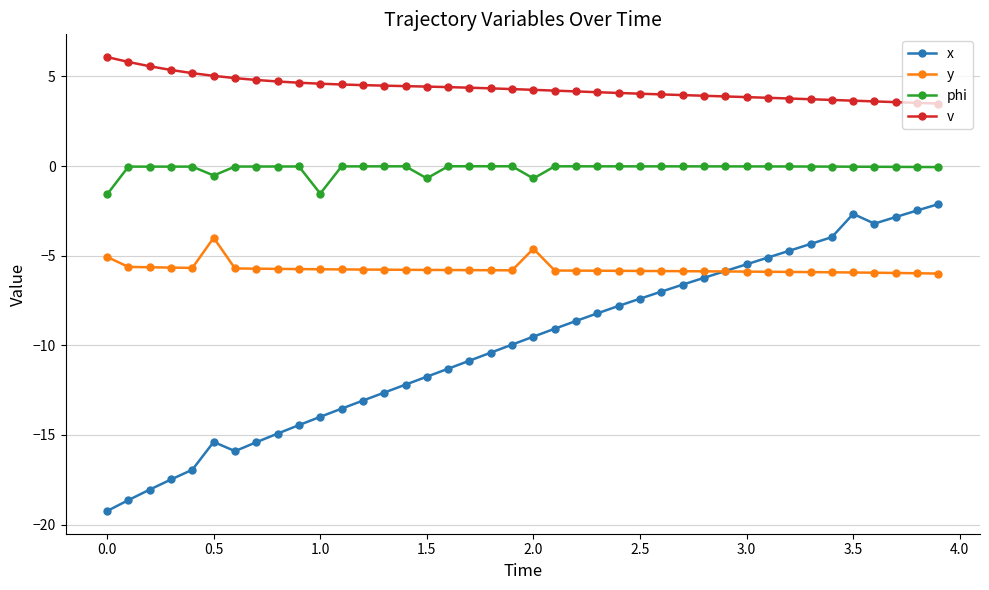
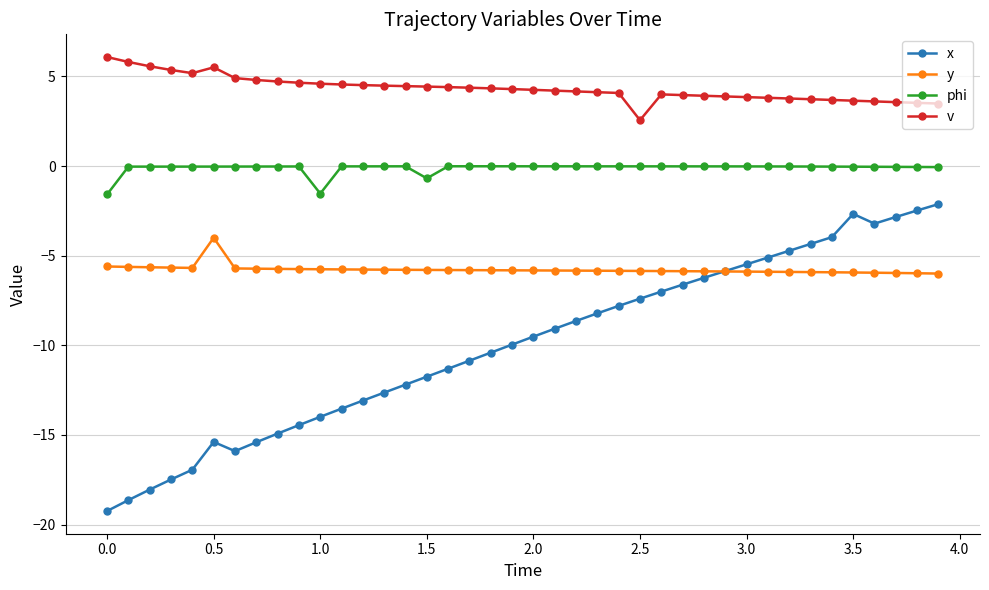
y, 0.0: -5.1 -> -5.6
phi, 0.5: -0.5 -> 0.0
v, 0.5: 5.0 -> 5.5
y, 2.0: -4.6 -> -5.8
phi, 2.0: -0.7 -> 0.0
v, 2.5: 4.0 -> 2.6
